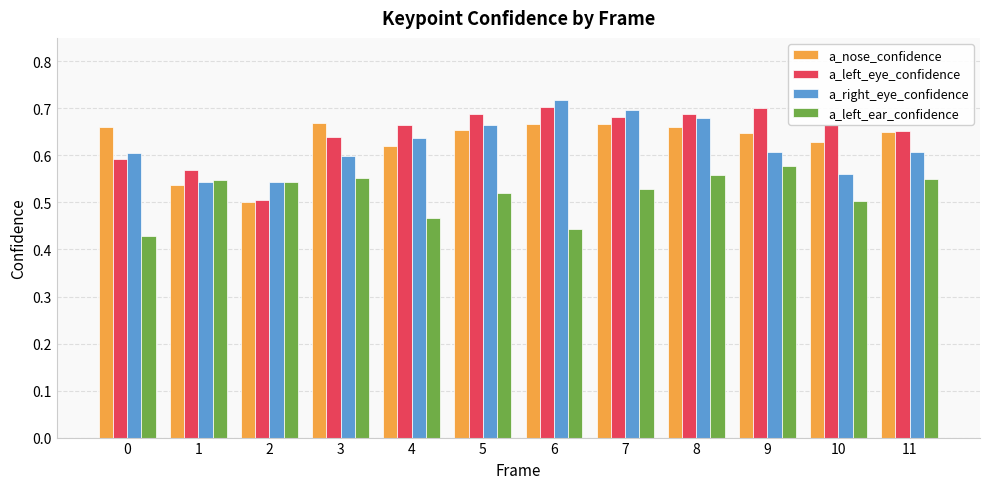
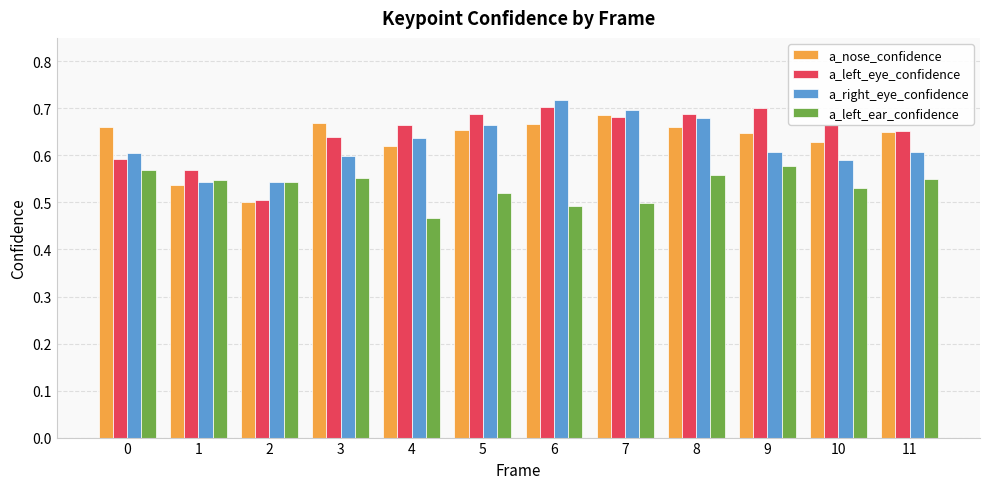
a_left_ear_confidence, 0: 0.43 -> 0.57
a_left_ear_confidence, 6: 0.44 -> 0.49
a_nose_confidence, 7: 0.67 -> 0.69
a_left_ear_confidence, 7: 0.53 -> 0.50
a_right_eye_confidence, 10: 0.56 -> 0.59
a_left_ear_confidence, 10: 0.50 -> 0.53
